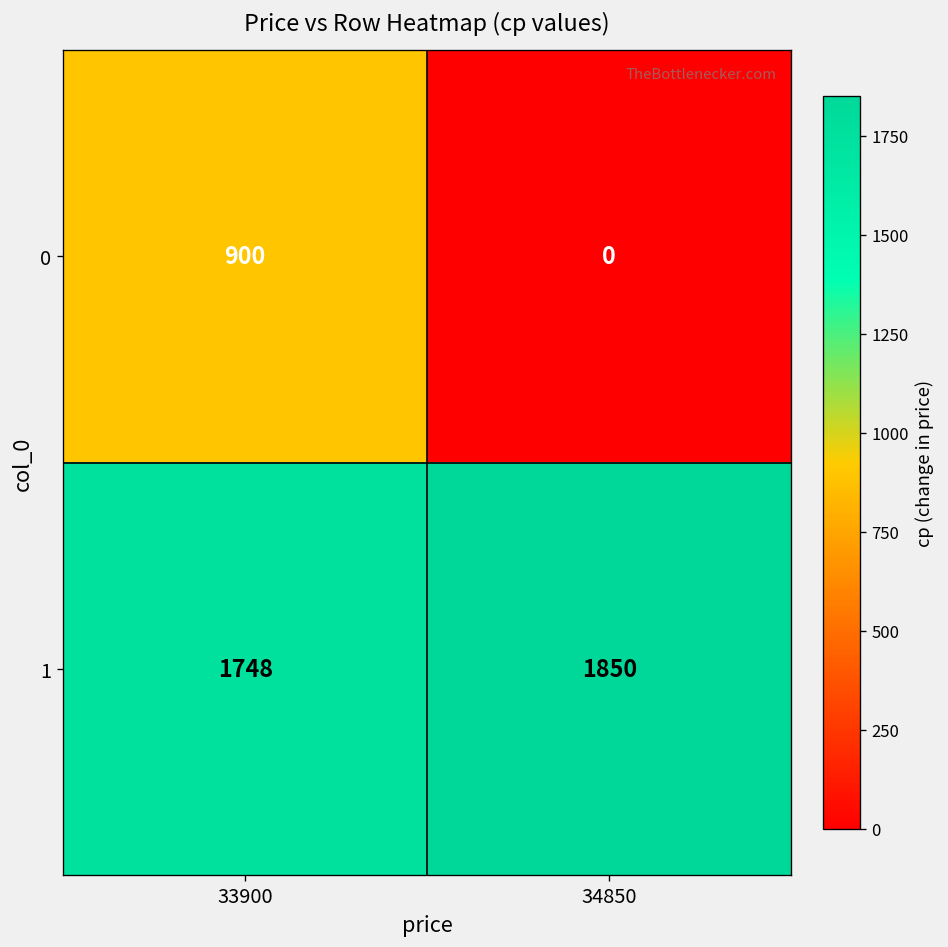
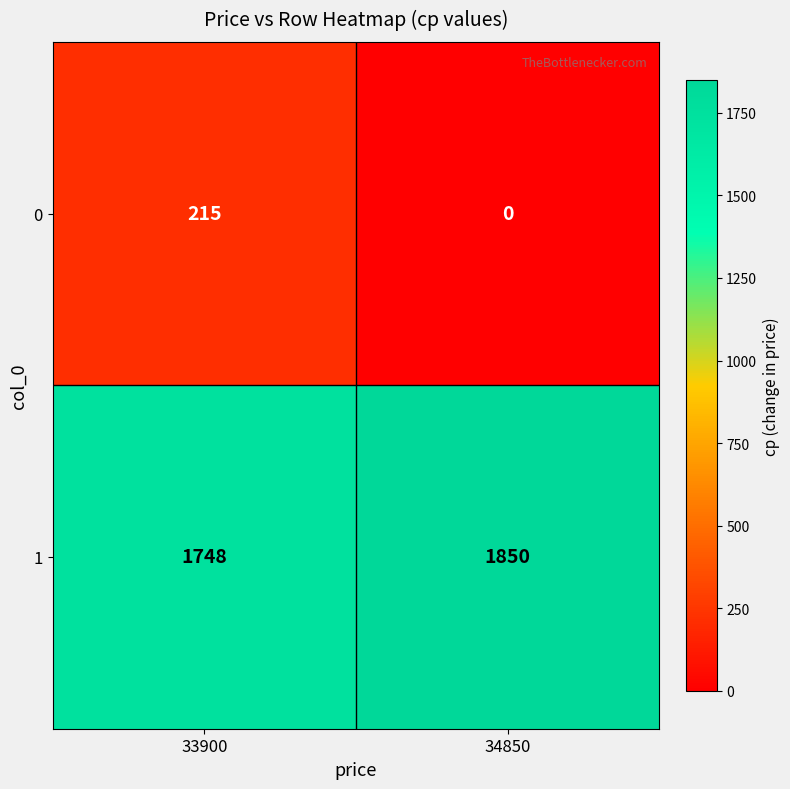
0, 33900: 900 -> 215
